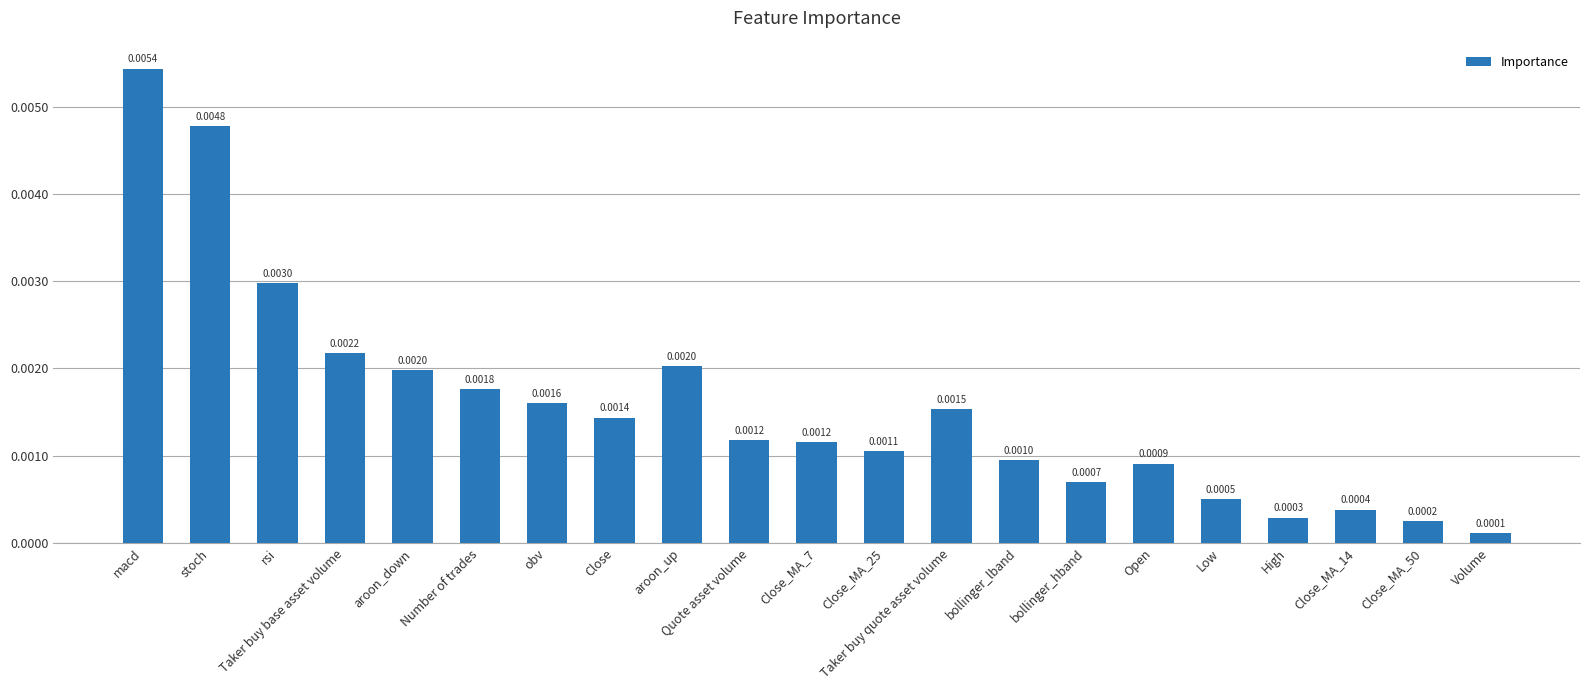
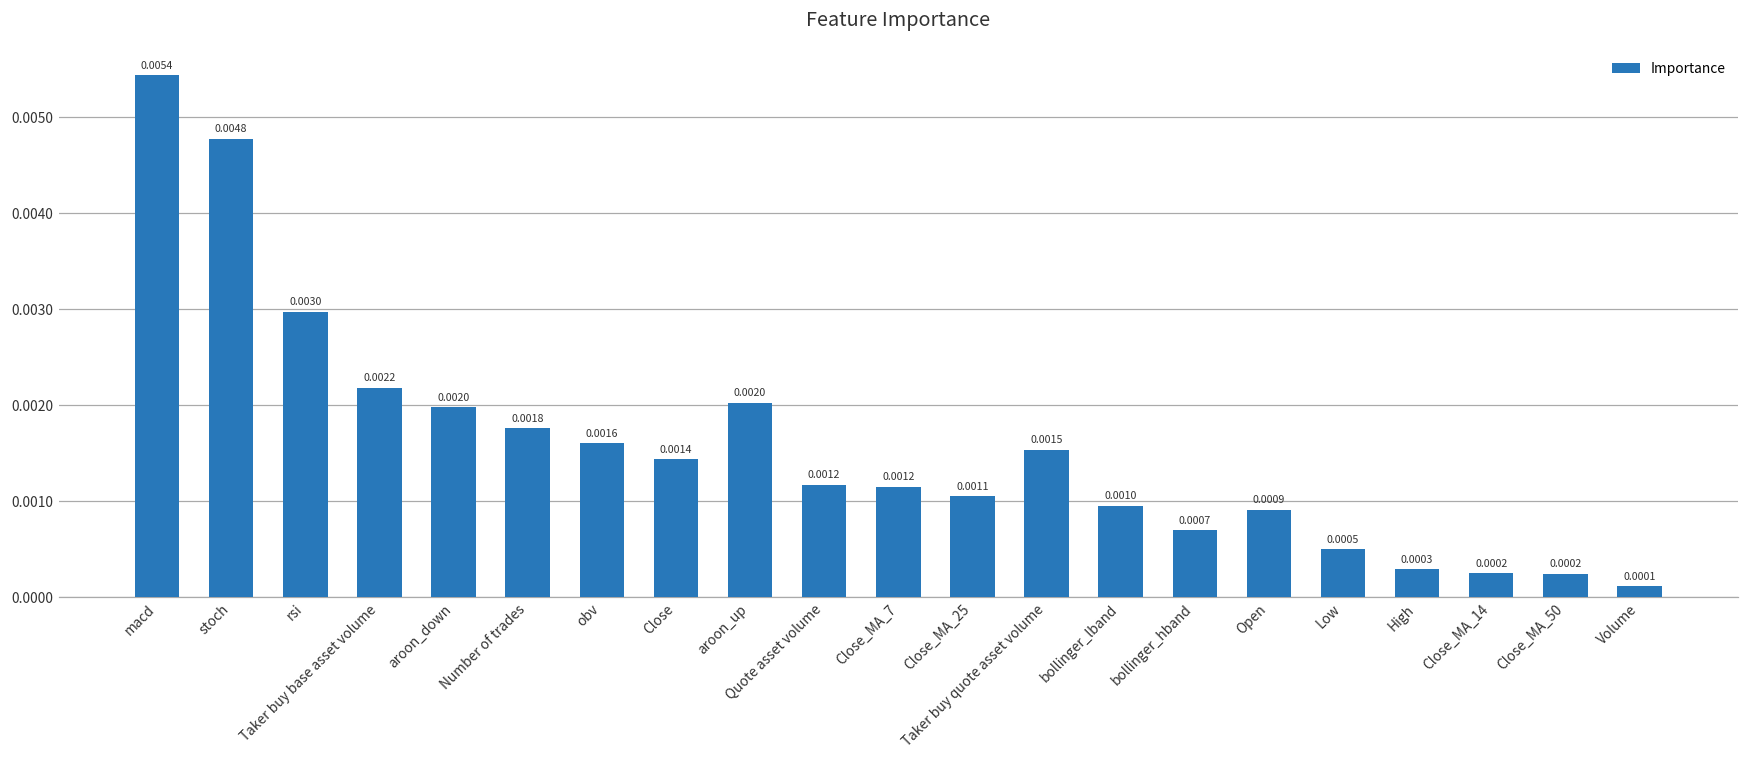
Close_MA_14: 0.0004 -> 0.0002
